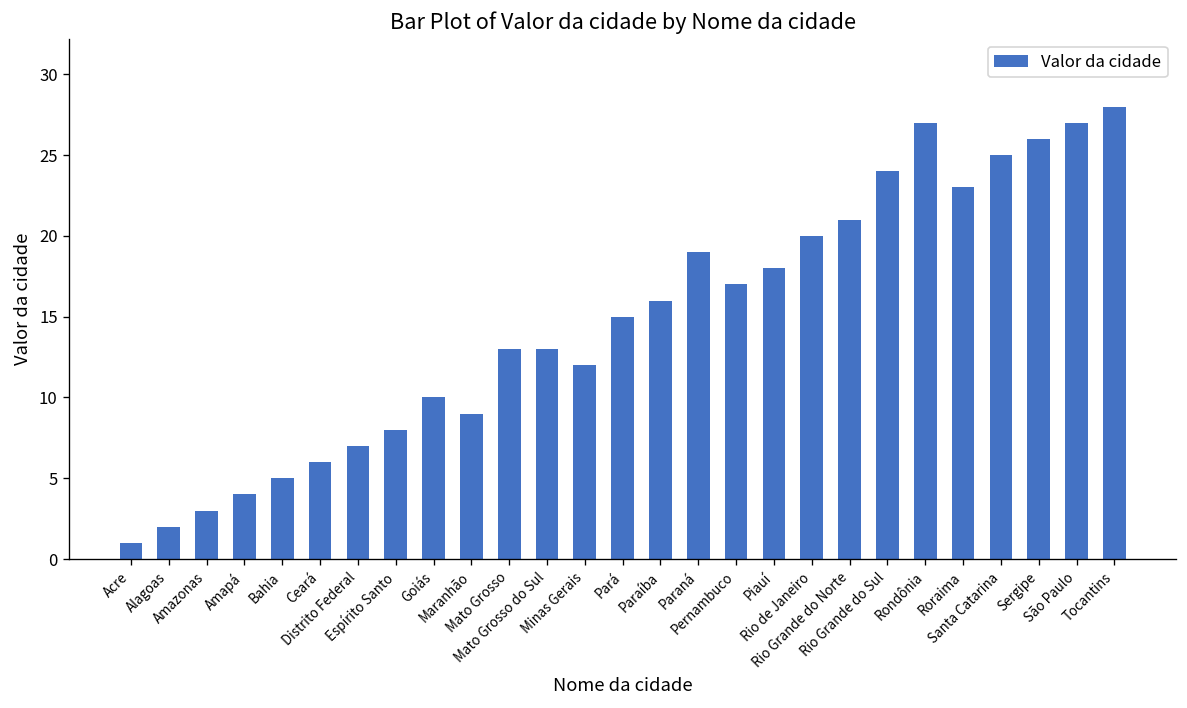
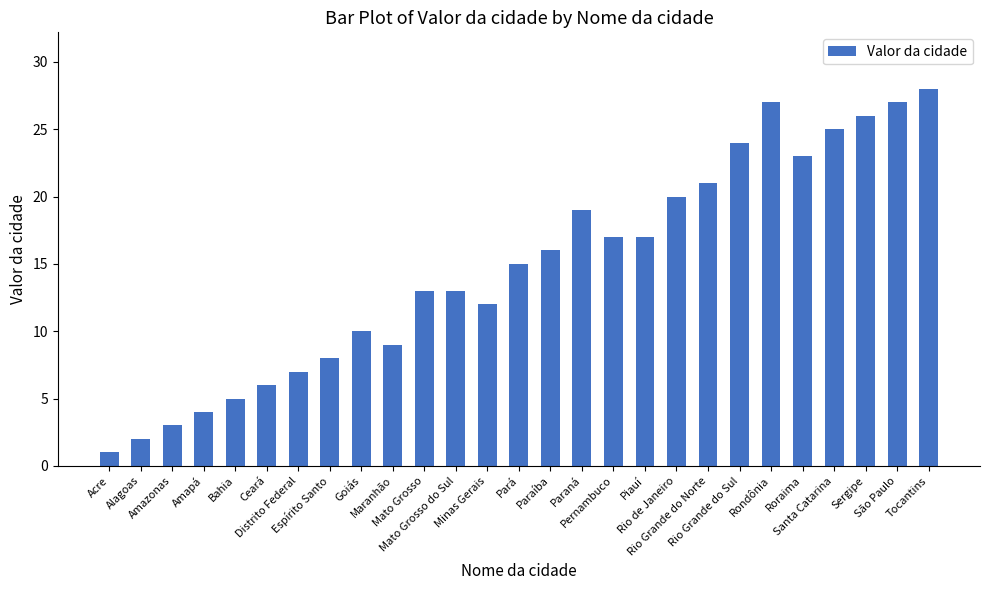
Piauí: 18 -> 17
